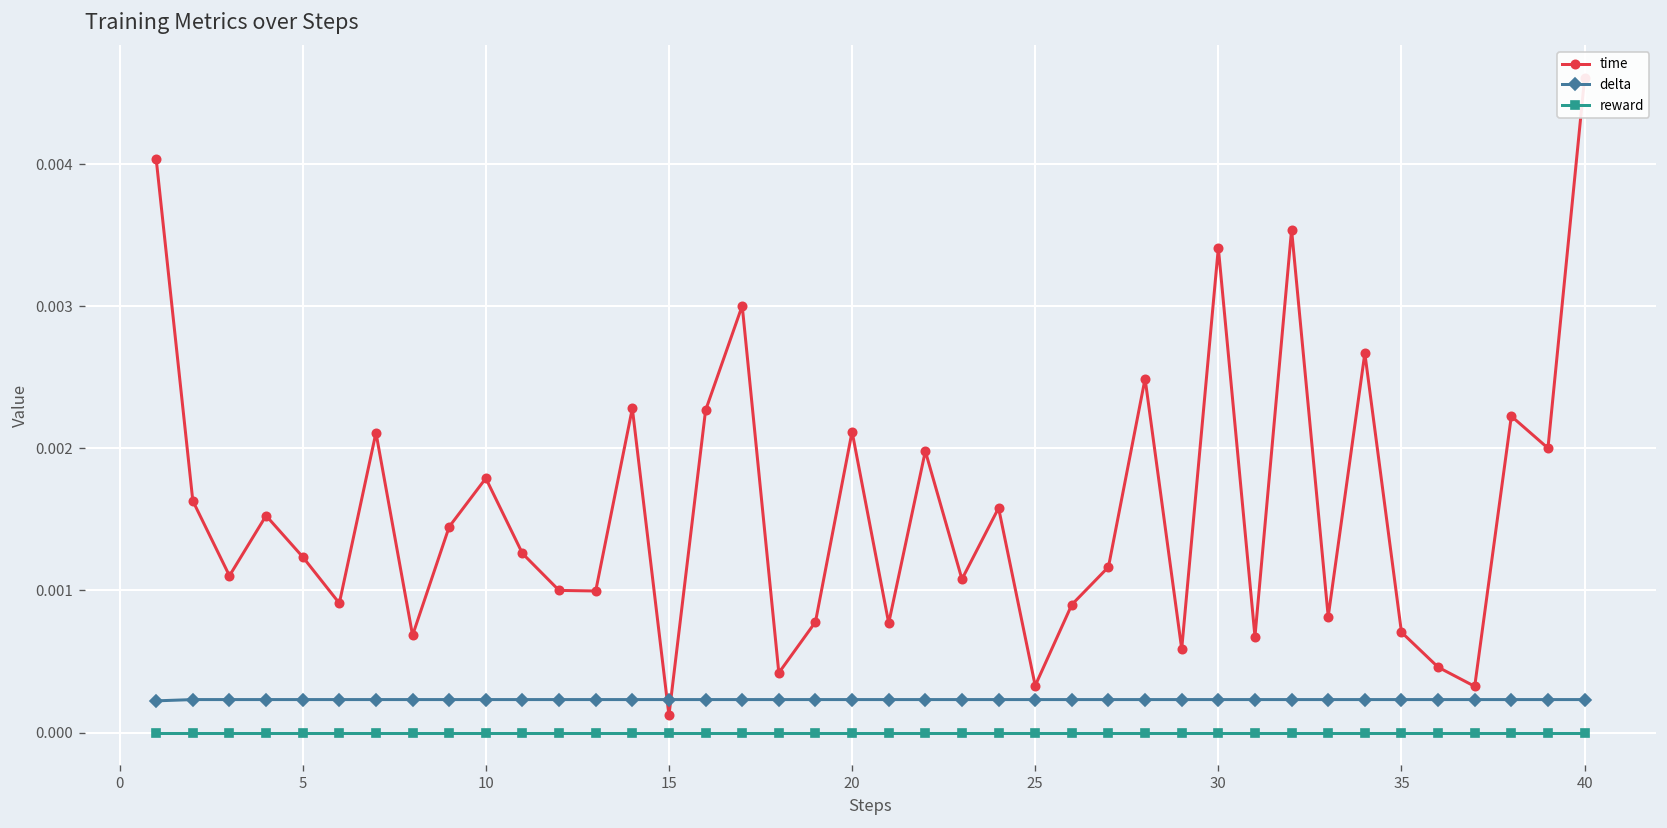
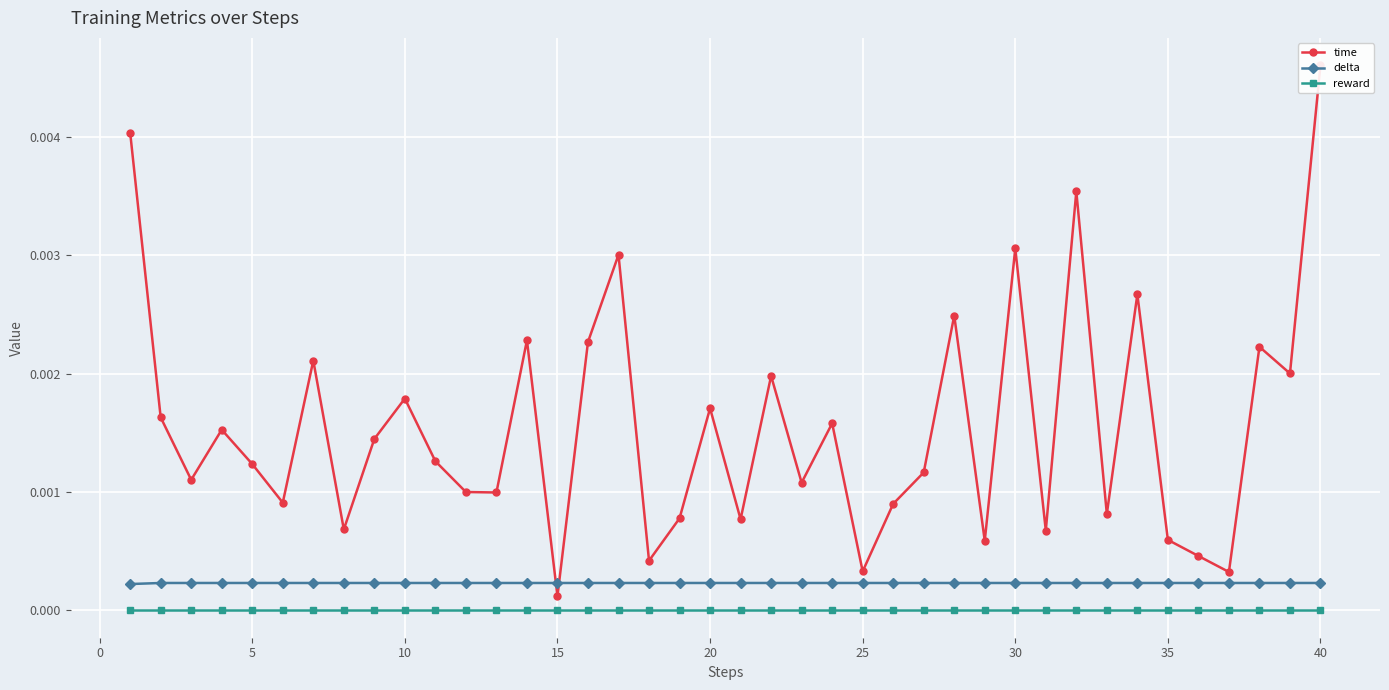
time, 20: 0.00212 -> 0.00171
time, 30: 0.00341 -> 0.00306
time, 35: 0.00071 -> 0.00060
